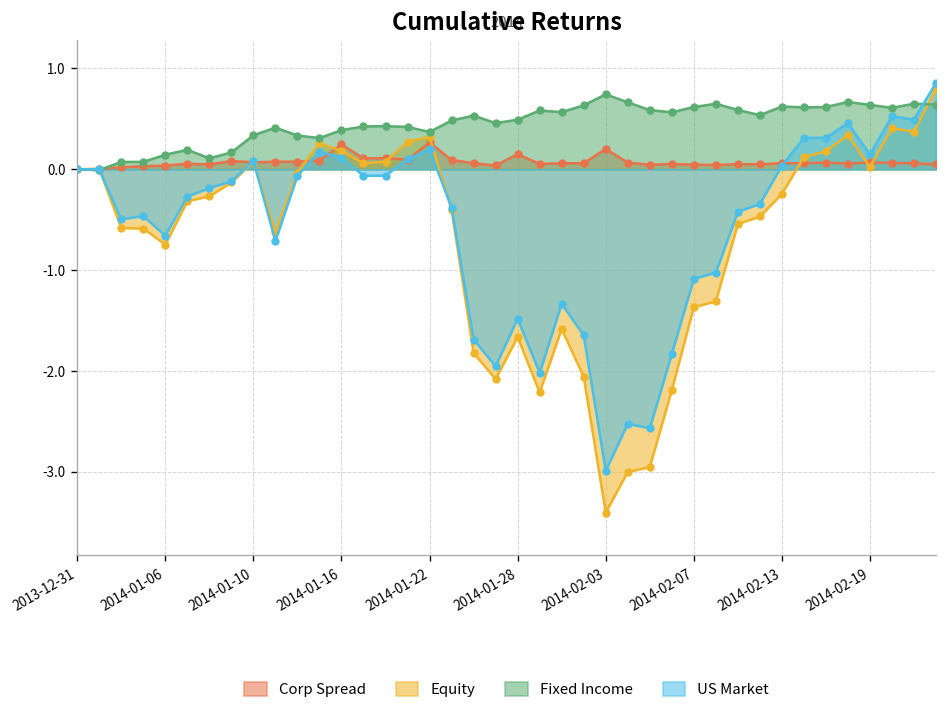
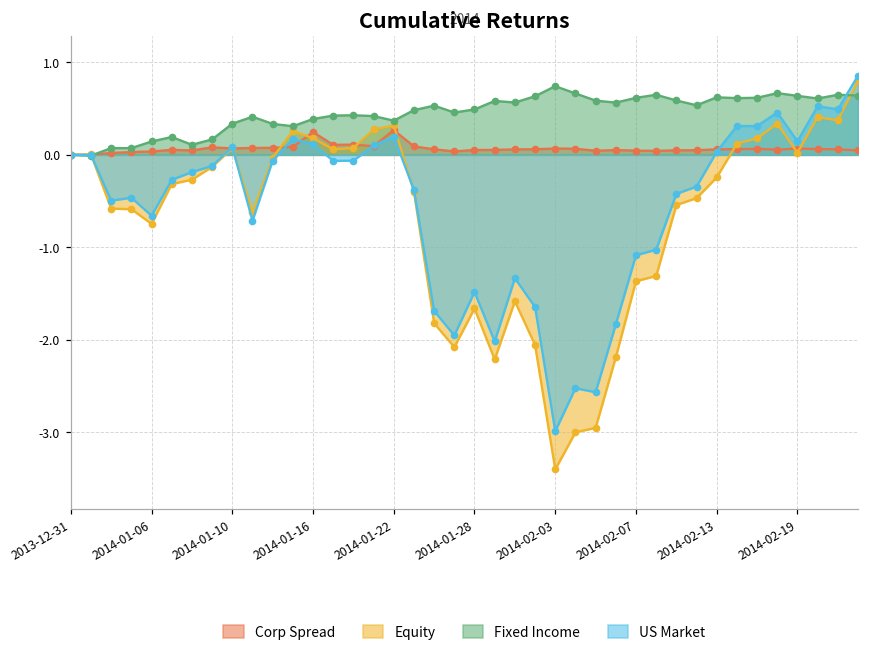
Corp Spread, 2014-01-28: 0.2 -> 0.1
Corp Spread, 2014-02-03: 0.2 -> 0.1
